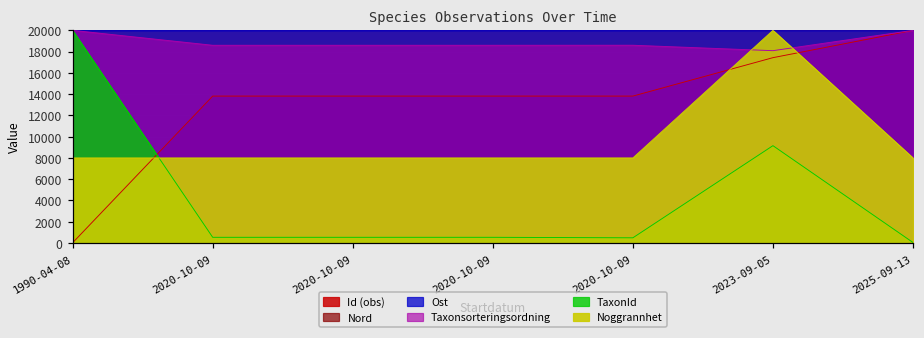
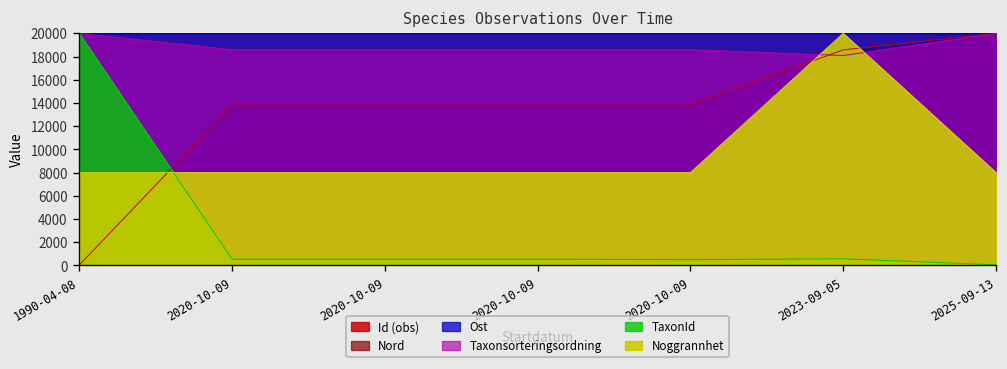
Id (obs), 2023-09-05: 17000 -> 19000
TaxonId, 2023-09-05: 9000 -> 1000
